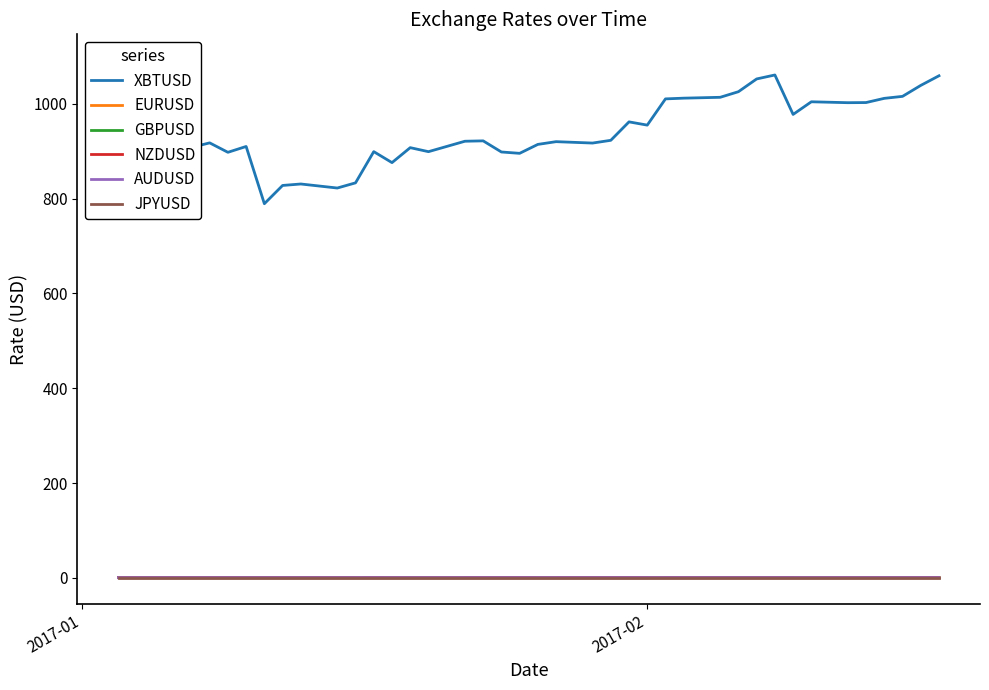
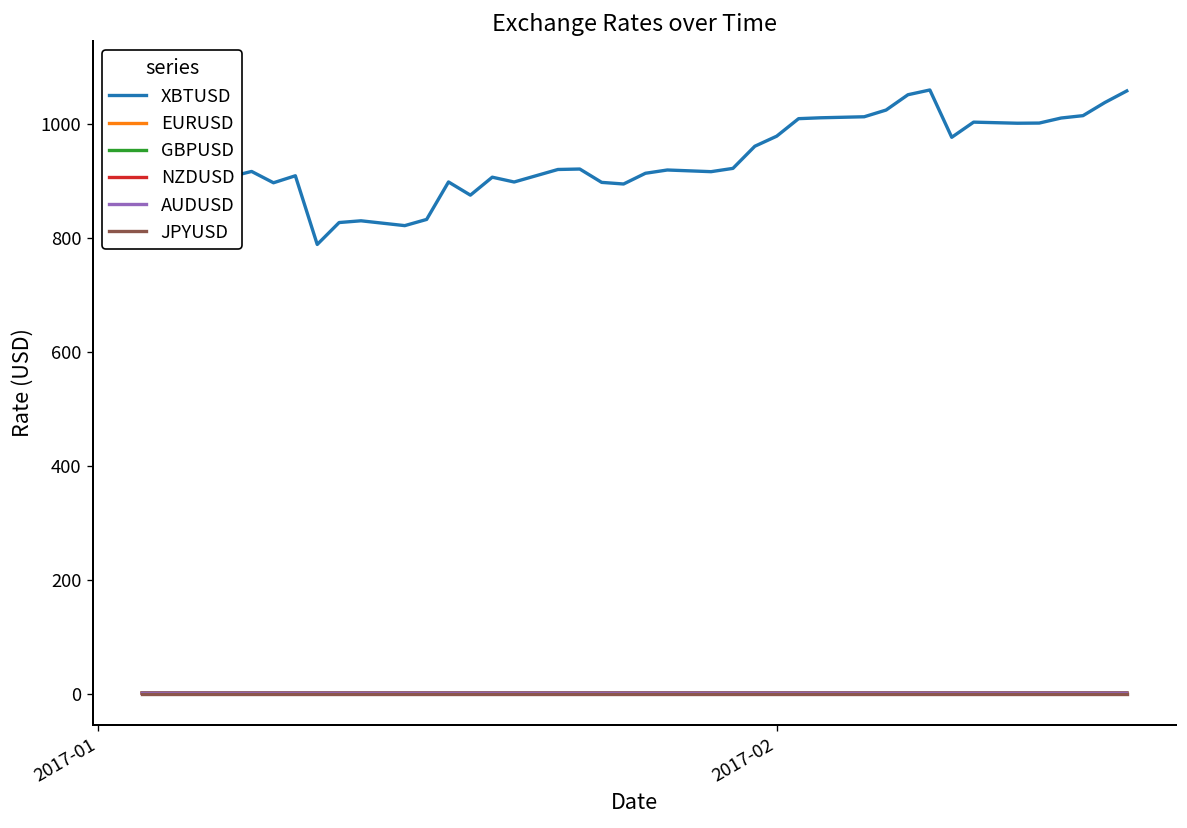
XBTUSD, 2017-02: 950 -> 980
